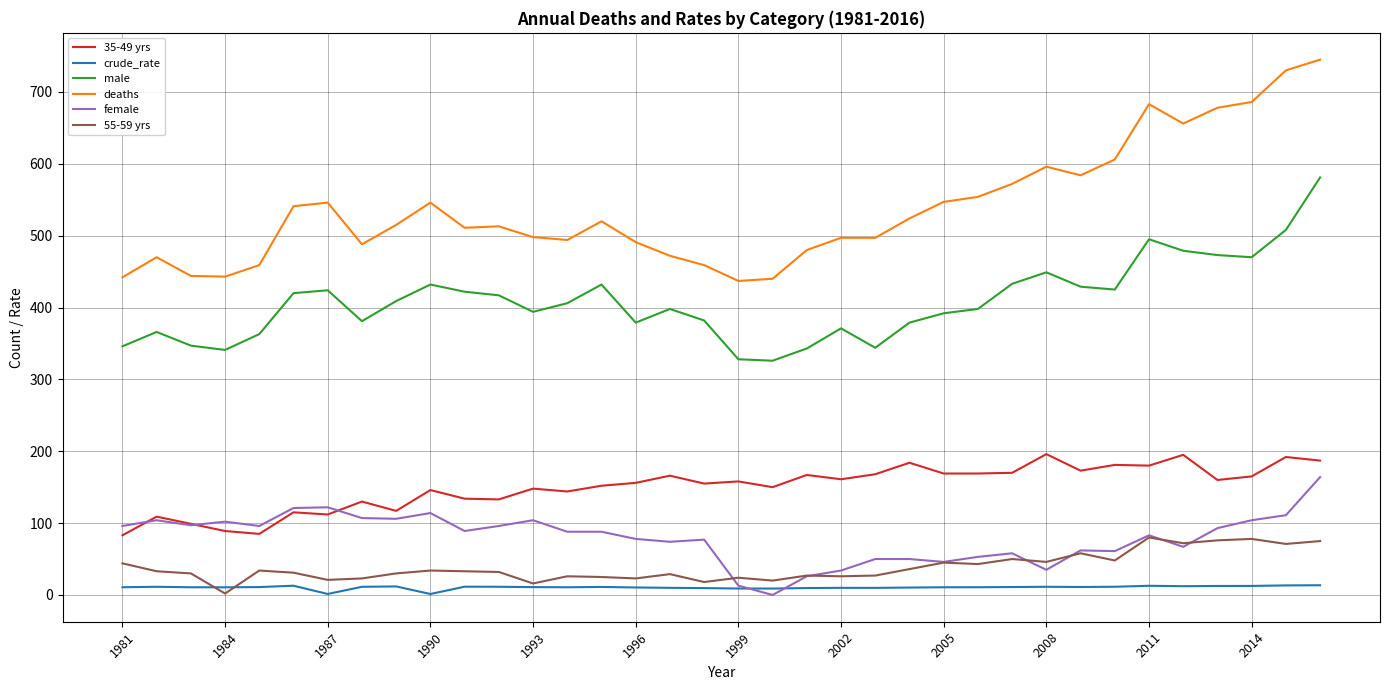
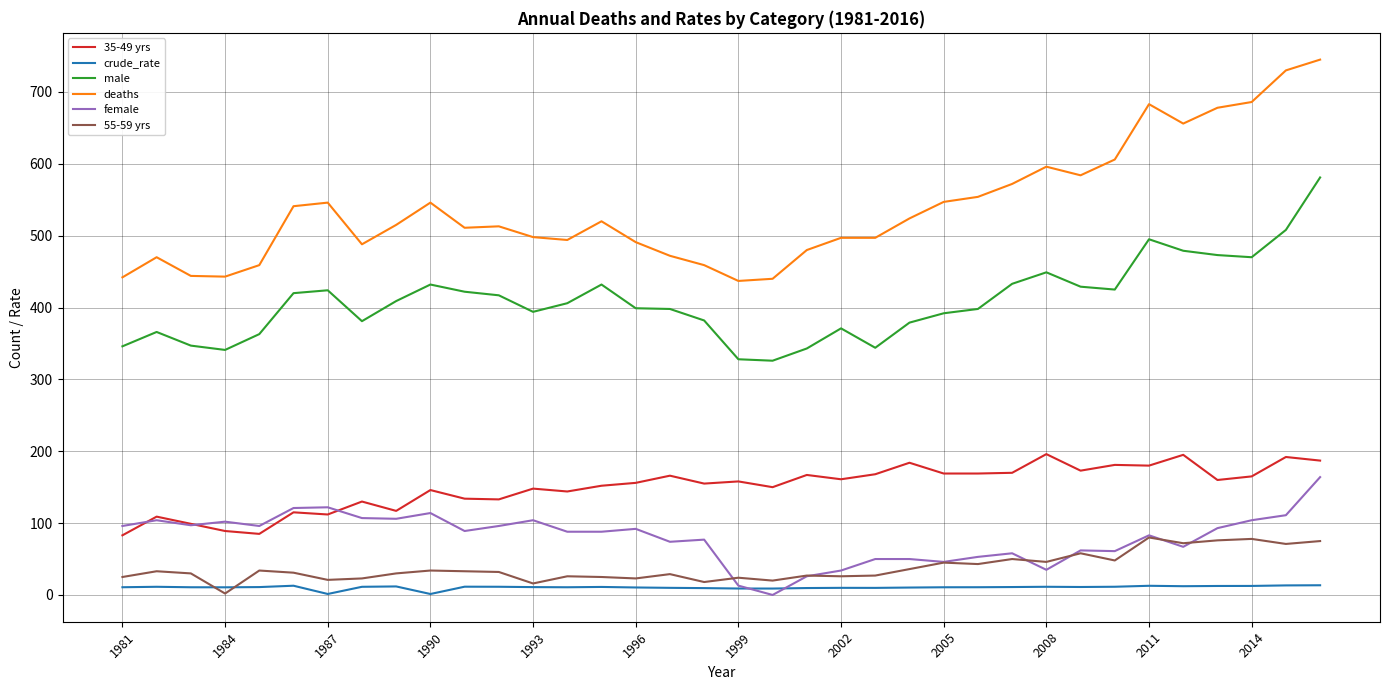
55-59 yrs, 1981: 40 -> 30
male, 1996: 380 -> 400
female, 1996: 80 -> 90
